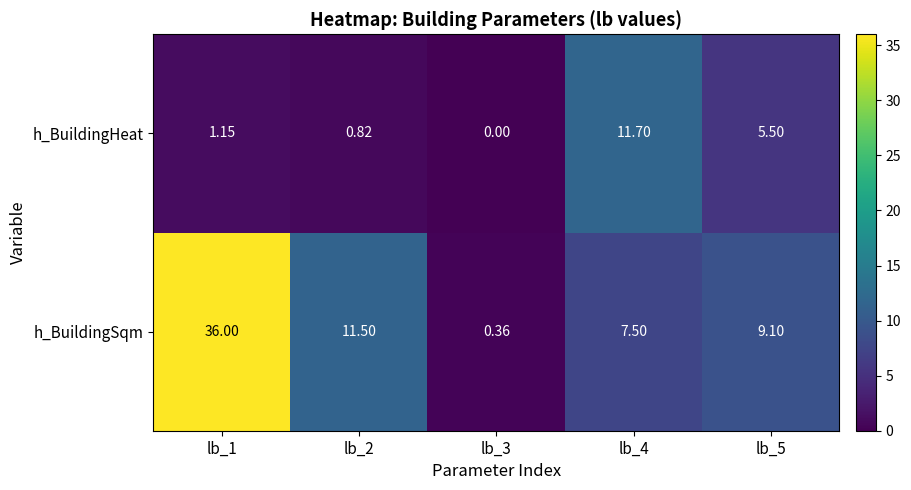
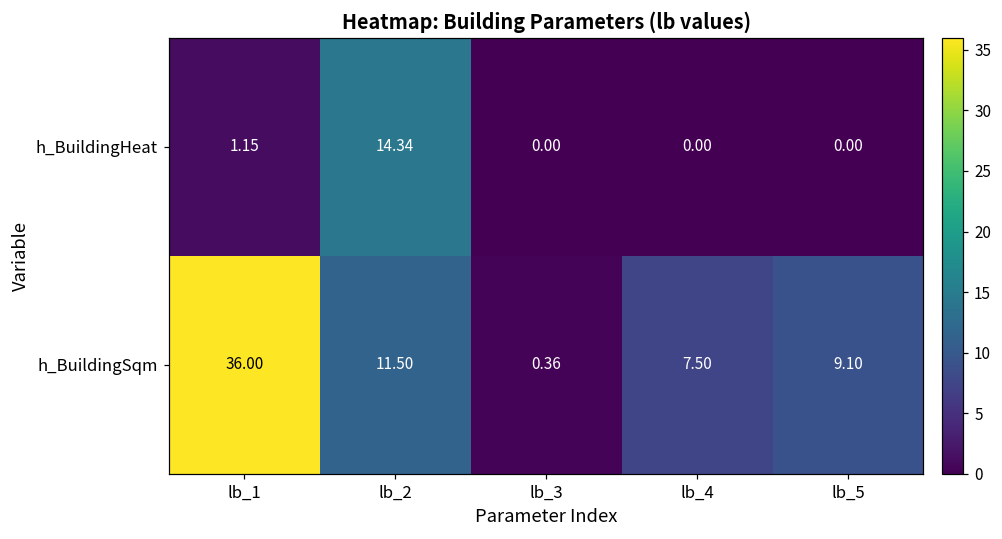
h_BuildingHeat, lb_2: 0.82 -> 14.34
h_BuildingHeat, lb_4: 11.70 -> 0.00
h_BuildingHeat, lb_5: 5.50 -> 0.00
